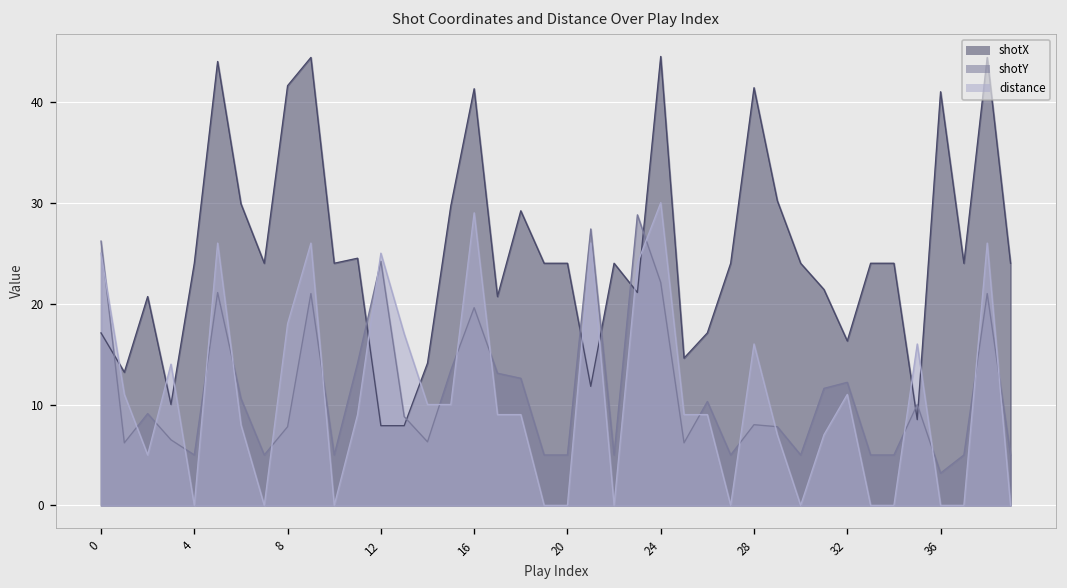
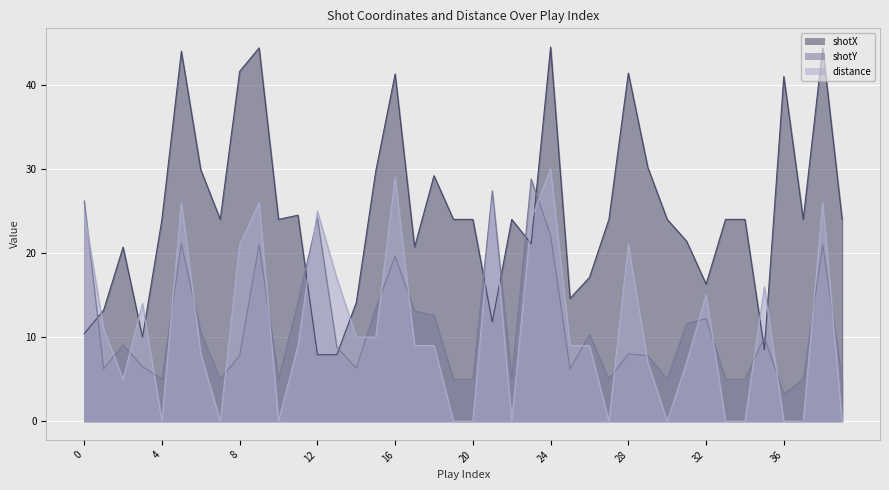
shotX, 0: 17 -> 10
distance, 8: 18 -> 21
distance, 28: 16 -> 21
distance, 32: 11 -> 15
